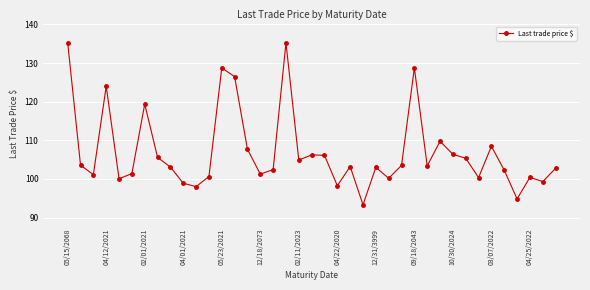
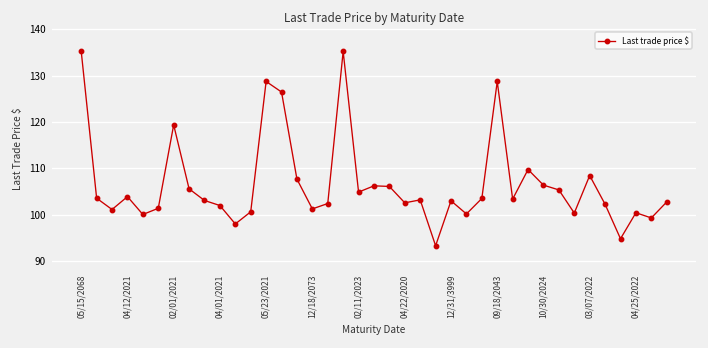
04/12/2021: 124 -> 104
04/01/2021: 99 -> 102
04/22/2020: 98 -> 103
